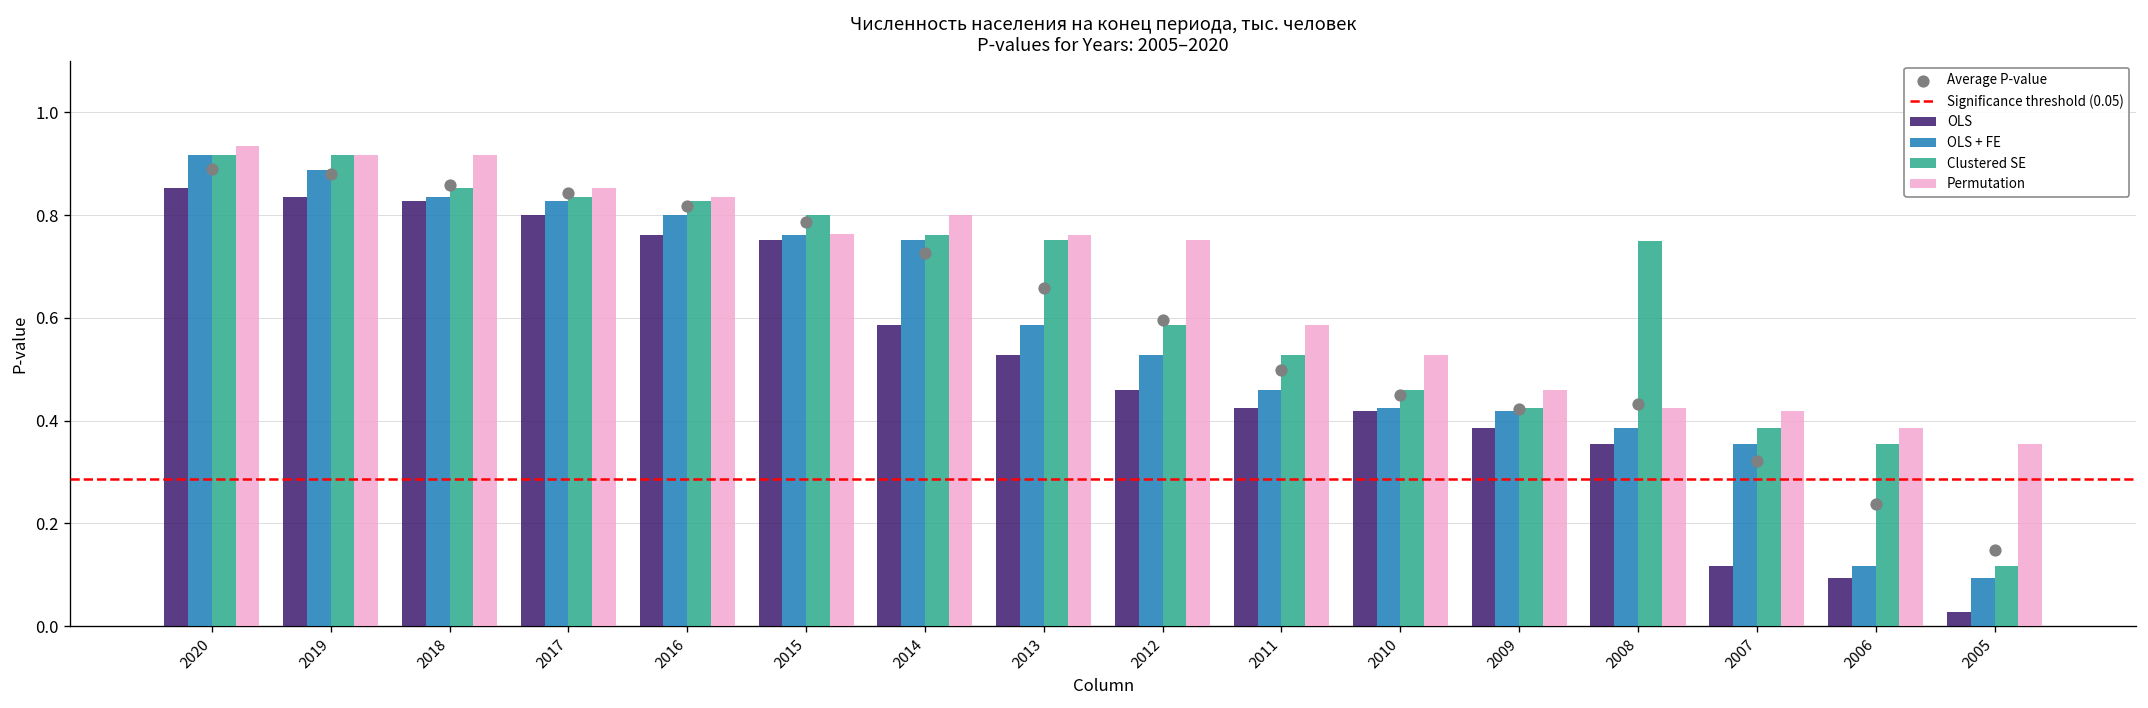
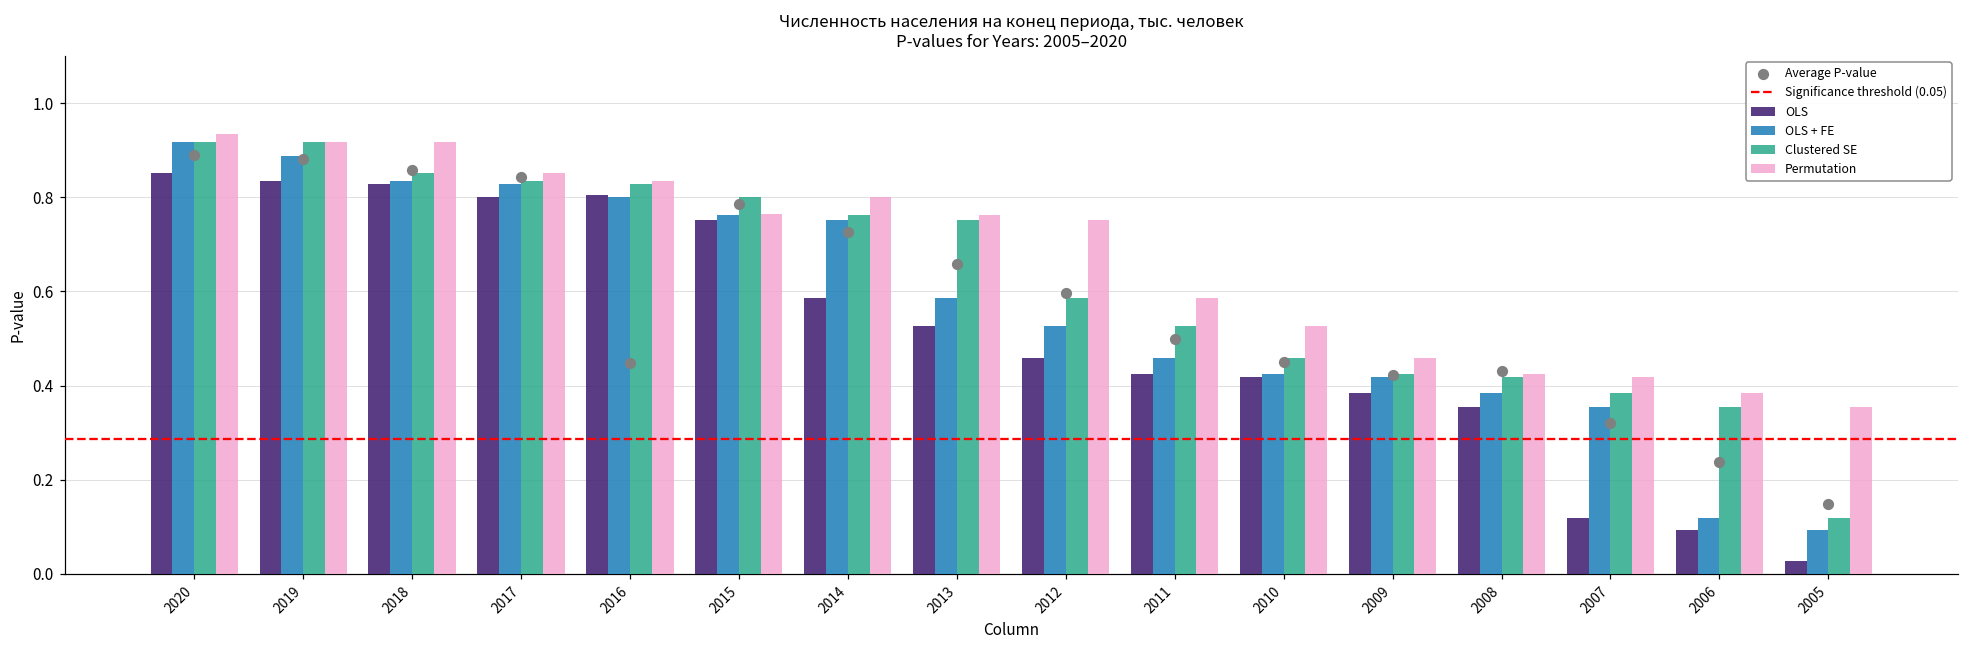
OLS, 2016: 0.76 -> 0.80
Average P-value, 2016: 0.82 -> 0.45
Clustered SE, 2008: 0.75 -> 0.42
